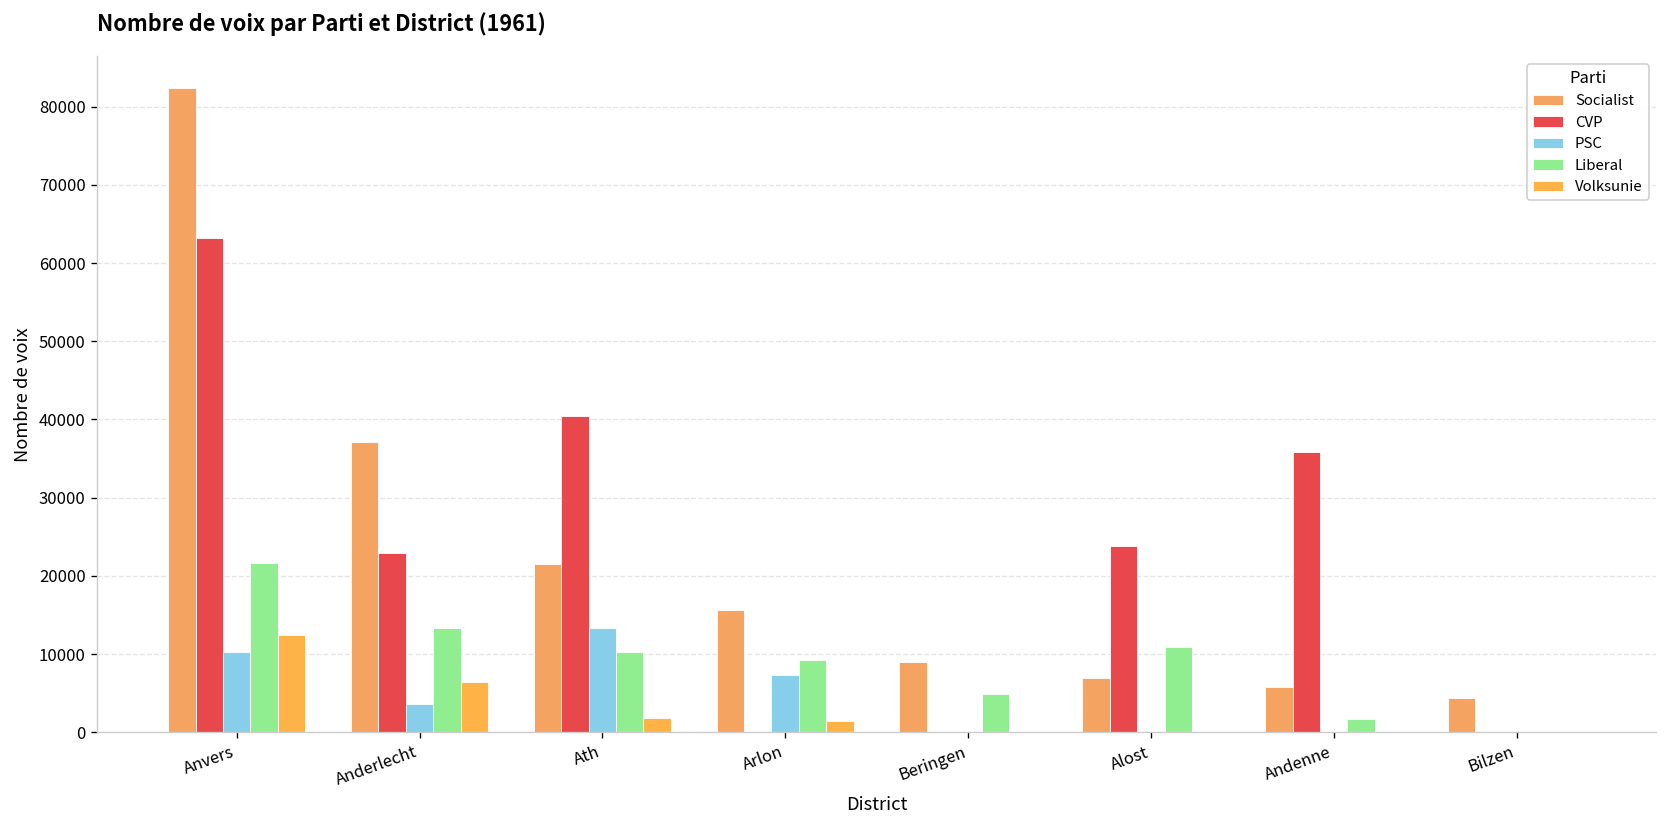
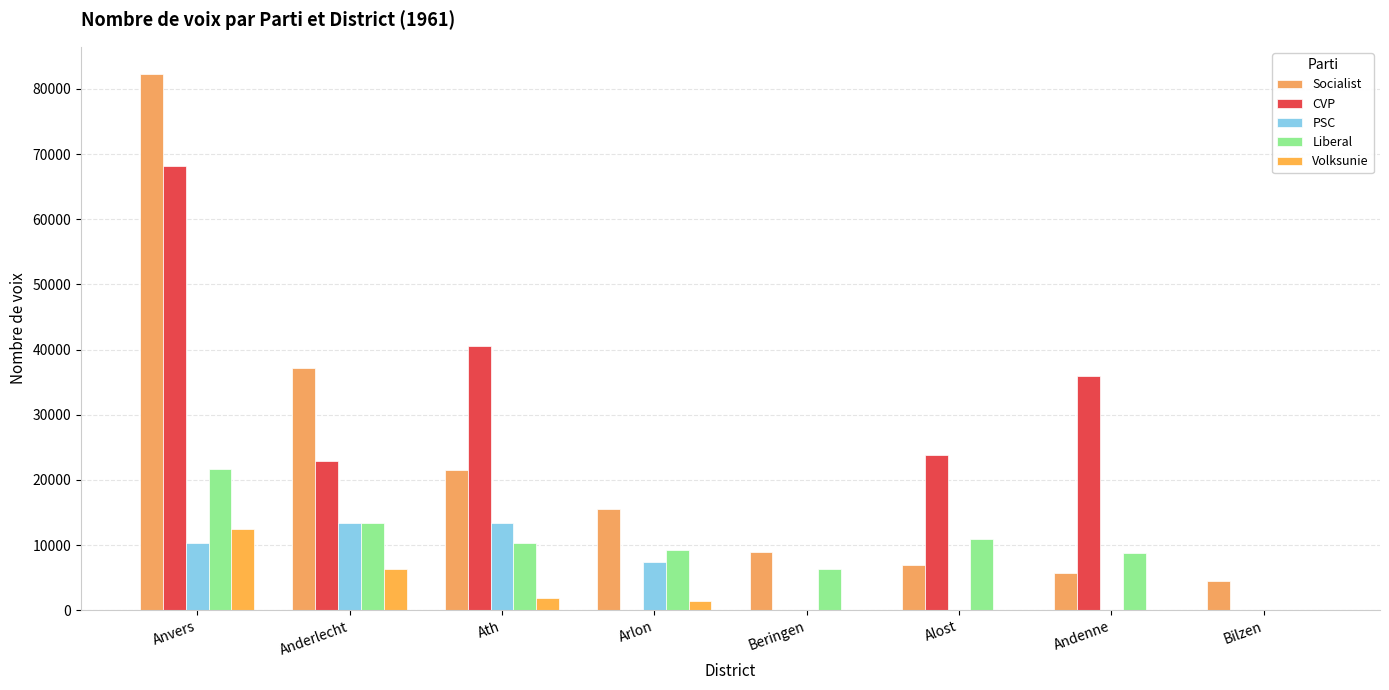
CVP, Anvers: 63000 -> 68000
PSC, Anderlecht: 4000 -> 13000
Liberal, Beringen: 5000 -> 6000
Liberal, Andenne: 2000 -> 9000
